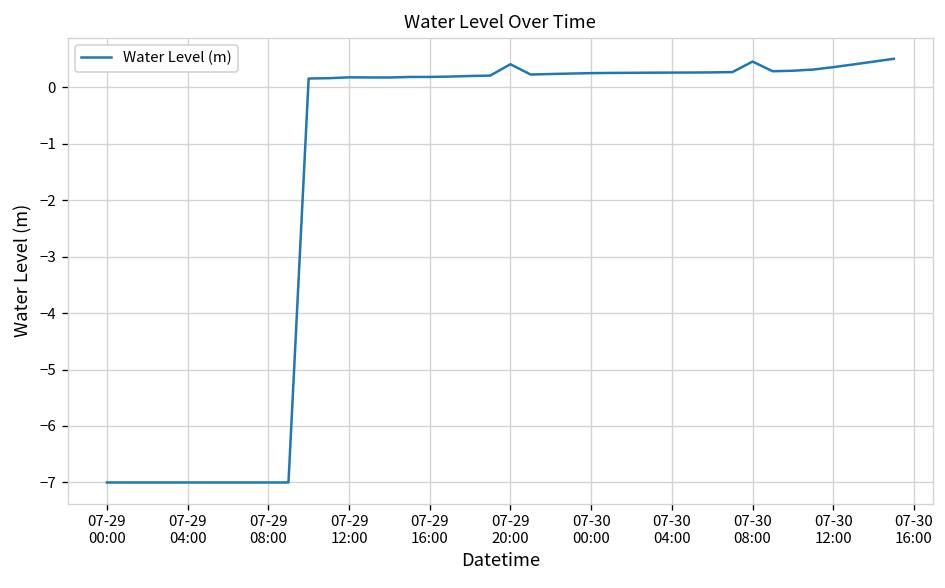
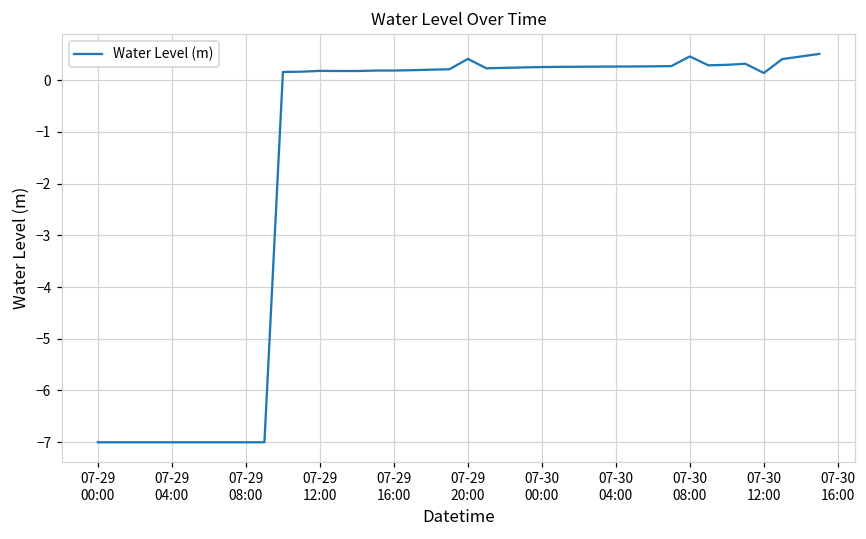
07-30 12:00: 0.4 -> 0.1
